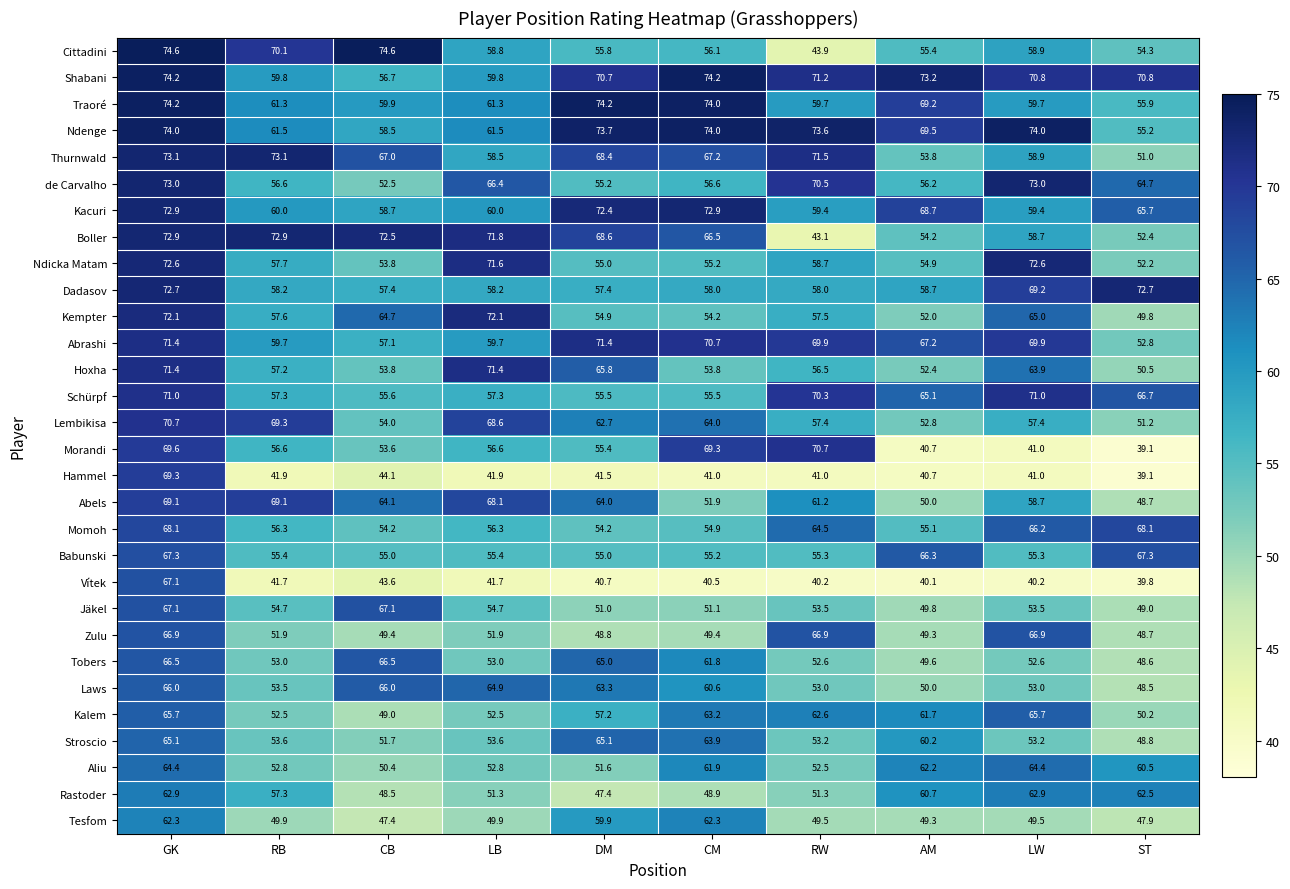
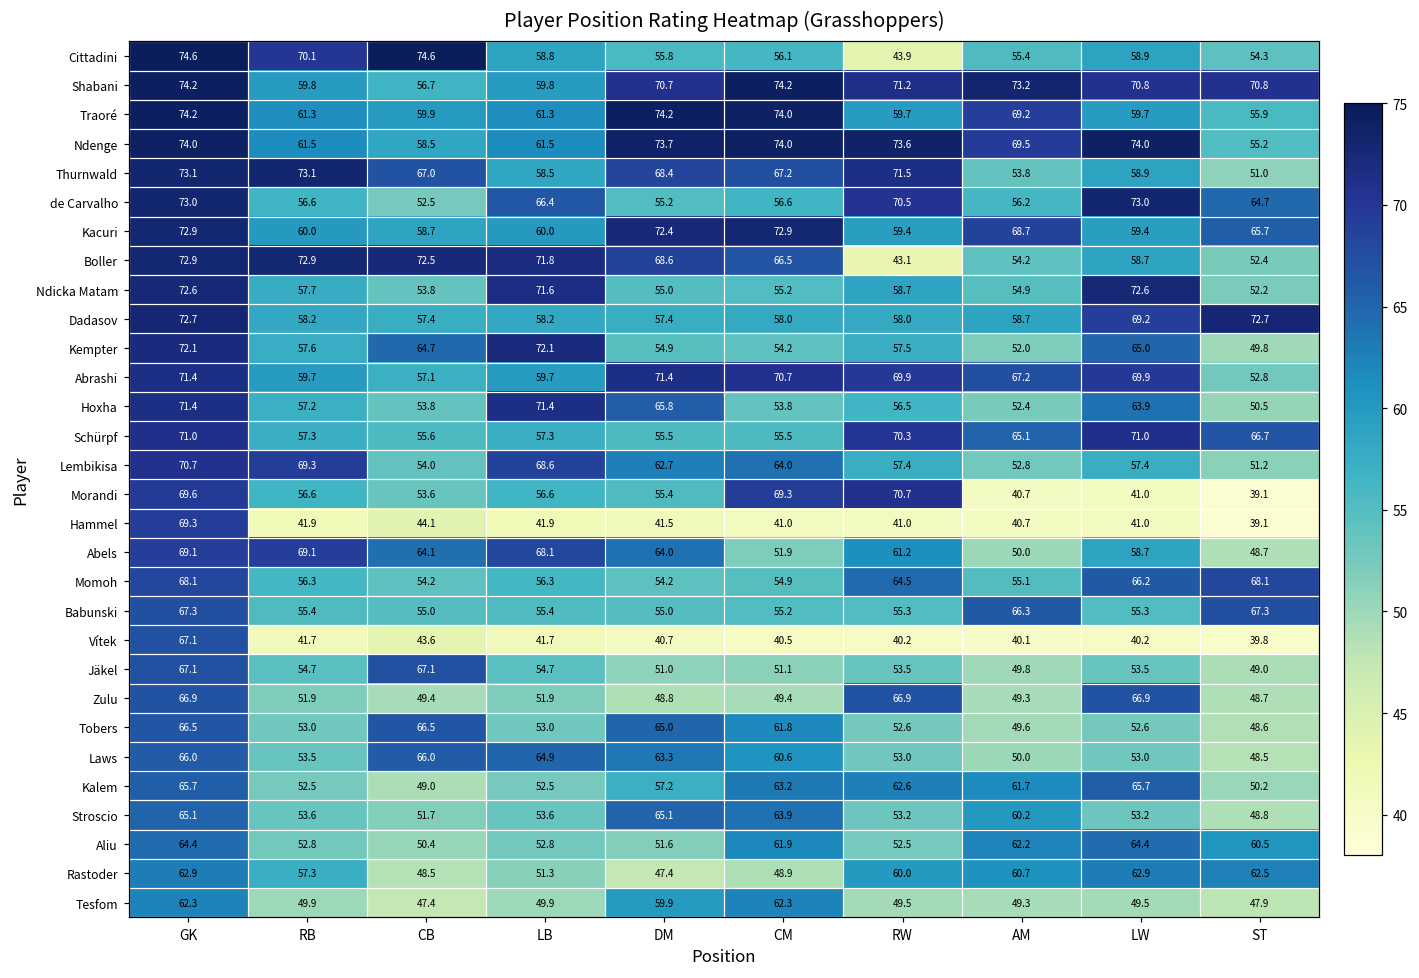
Rastoder, RW: 51.3 -> 60.0
